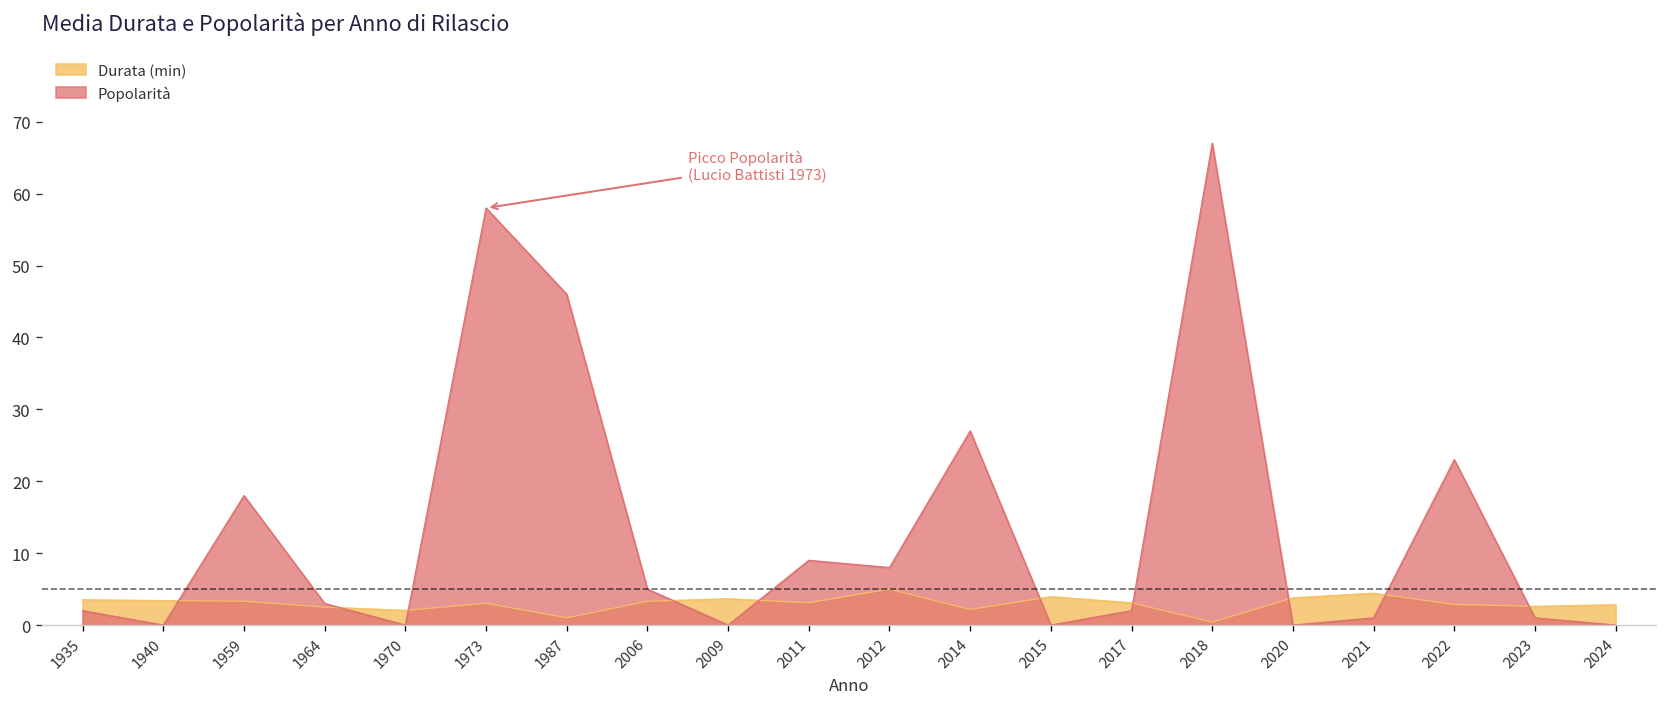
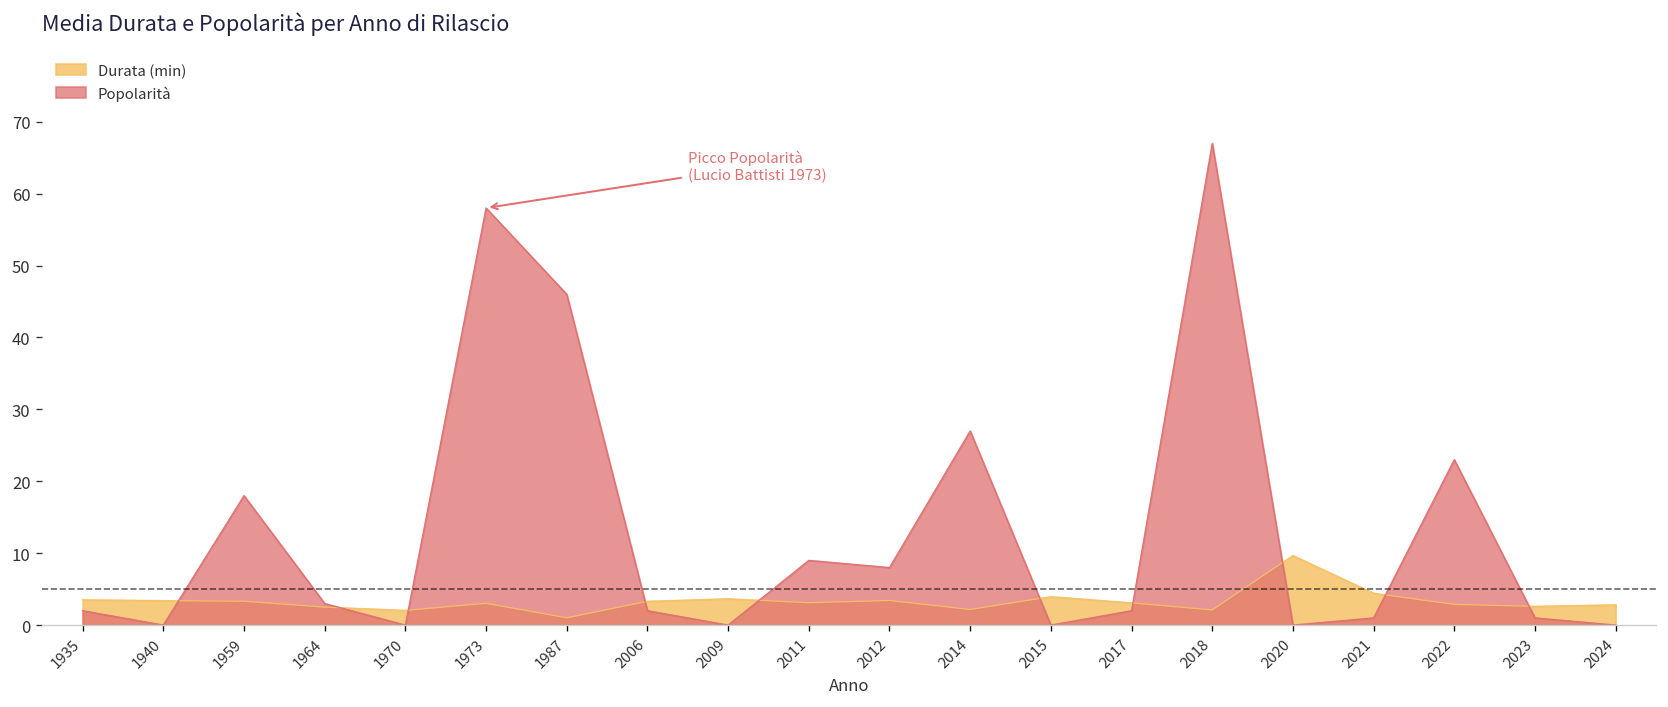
Popolarità, 2006: 5 -> 2
Durata (min), 2012: 5 -> 3
Durata (min), 2018: 0 -> 2
Durata (min), 2020: 4 -> 10
